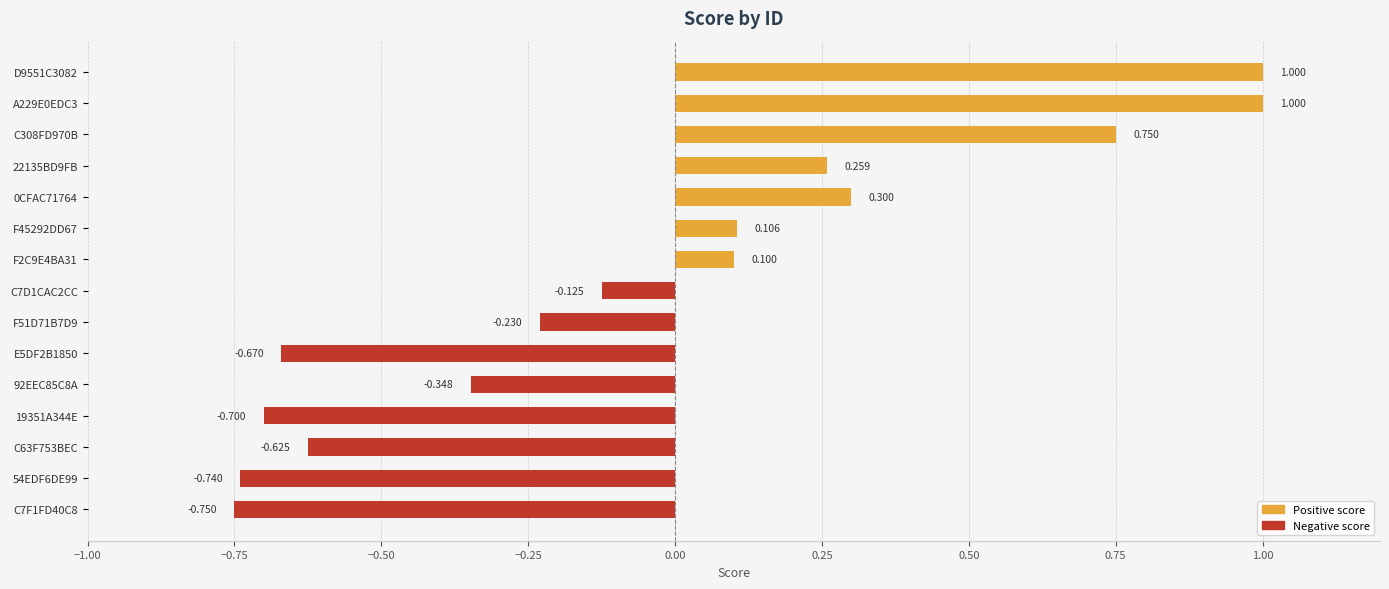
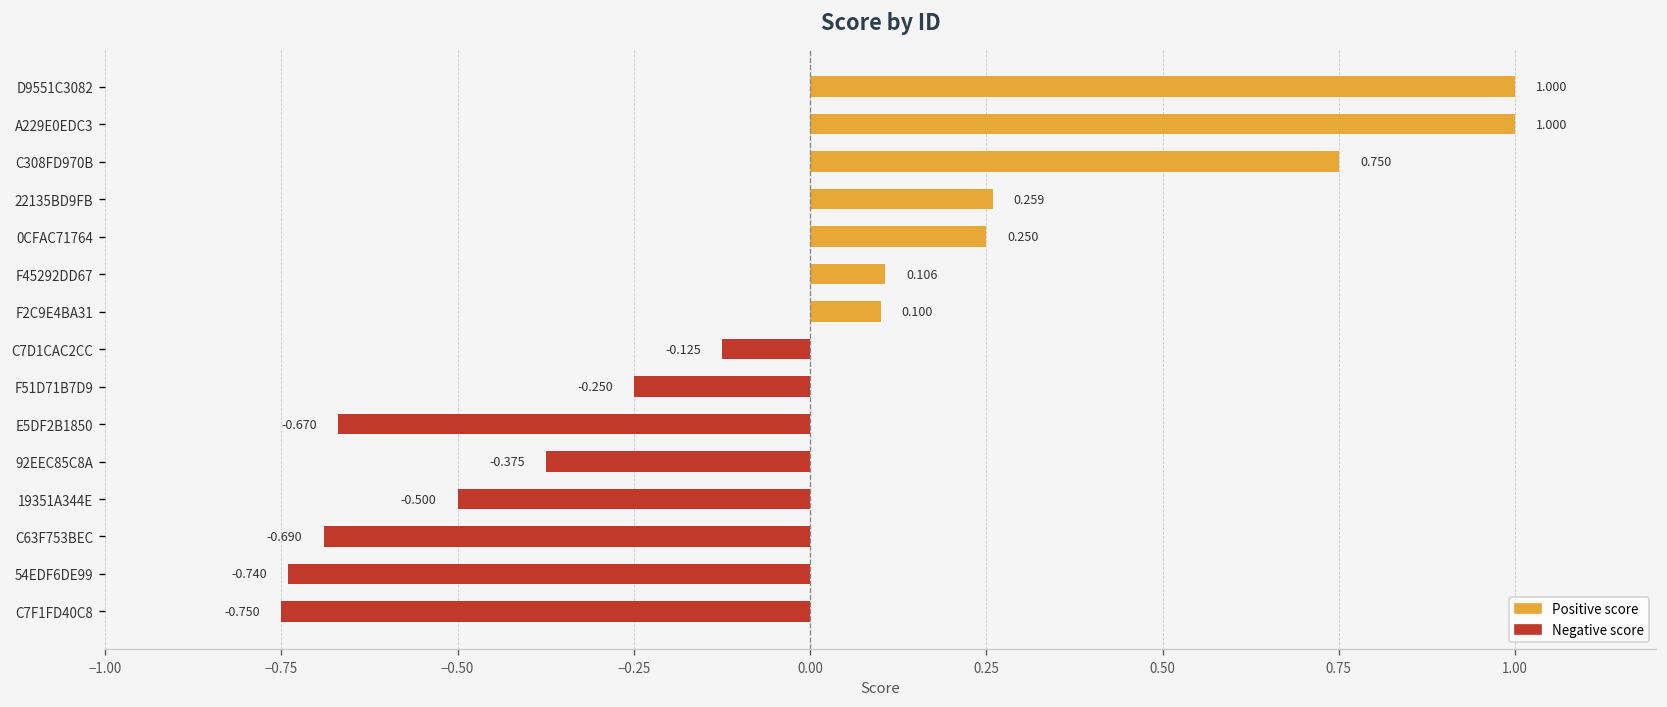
0CFAC71764: 0.300 -> 0.250
F51D71B7D9: -0.230 -> -0.250
92EEC85C8A: -0.348 -> -0.375
19351A344E: -0.700 -> -0.500
C63F753BEC: -0.625 -> -0.690
